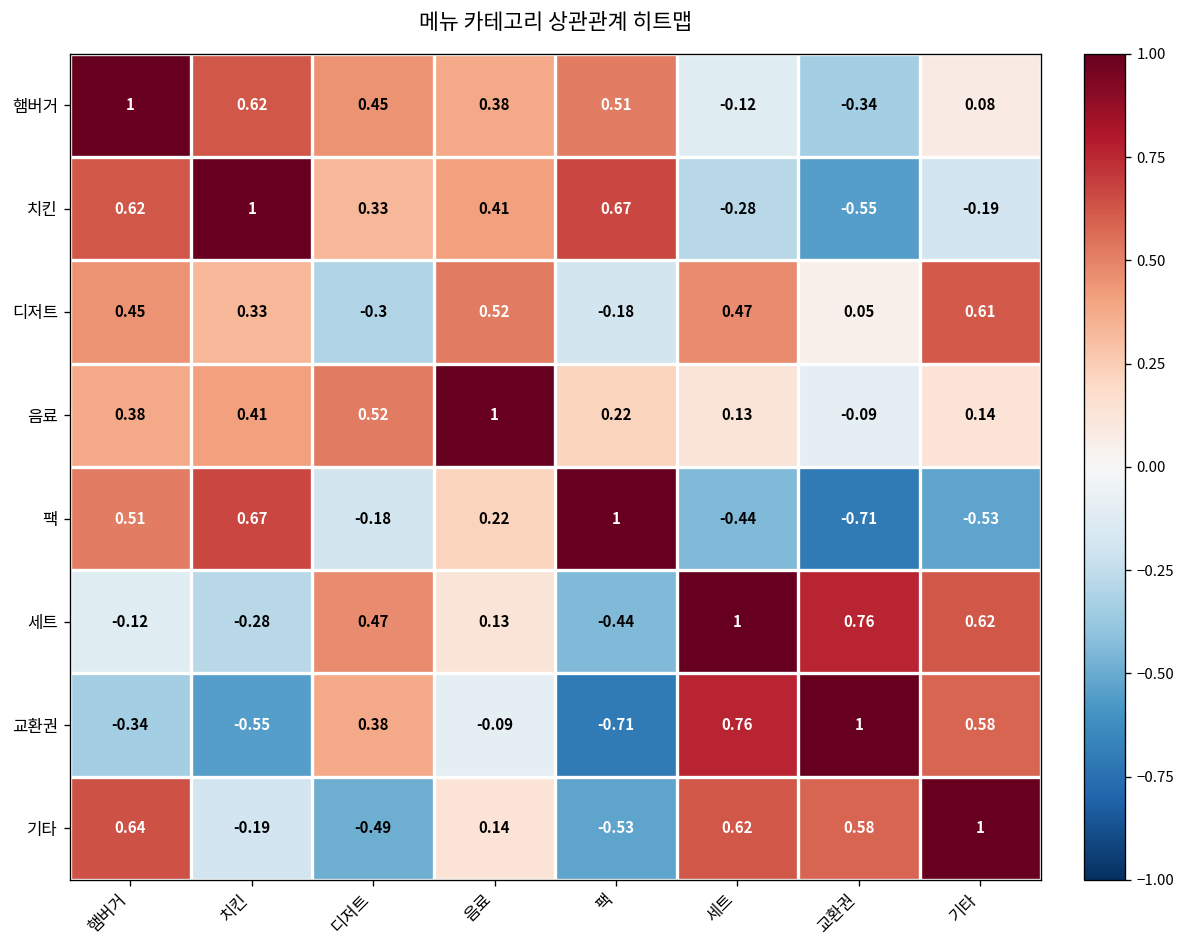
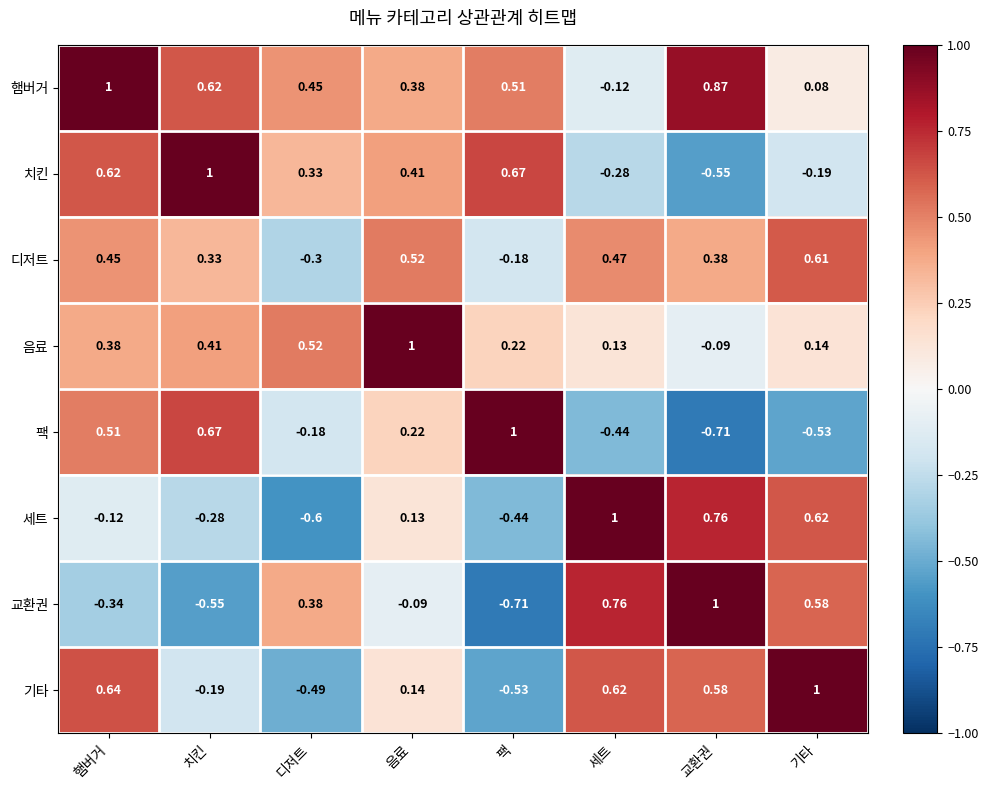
햄버거, 교환권: -0.34 -> 0.87
디저트, 교환권: 0.05 -> 0.38
세트, 디저트: 0.47 -> -0.6
